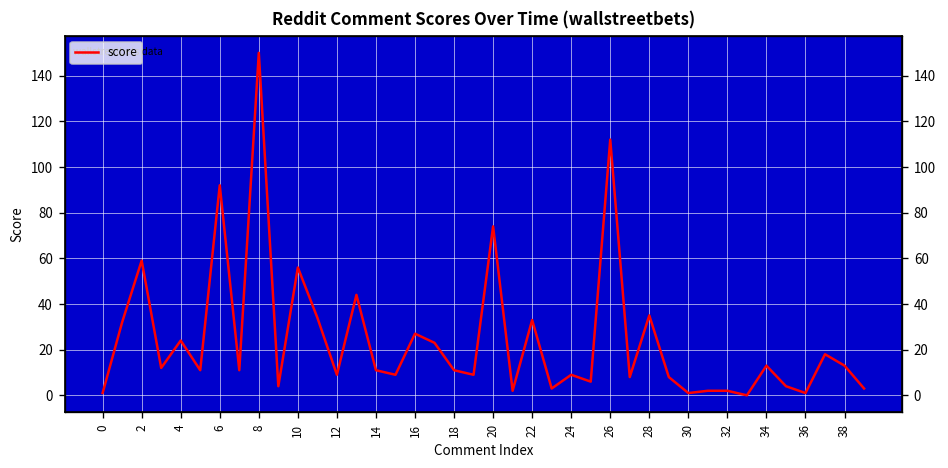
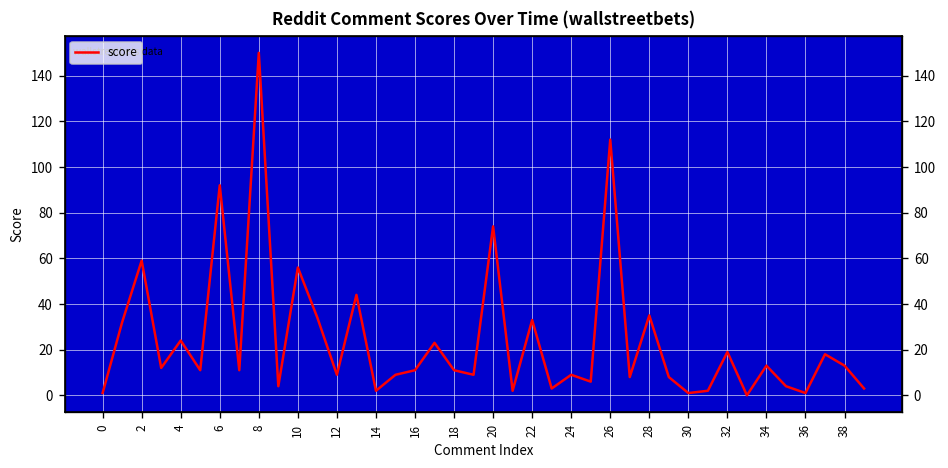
14: 11 -> 2
16: 27 -> 11
32: 2 -> 19
